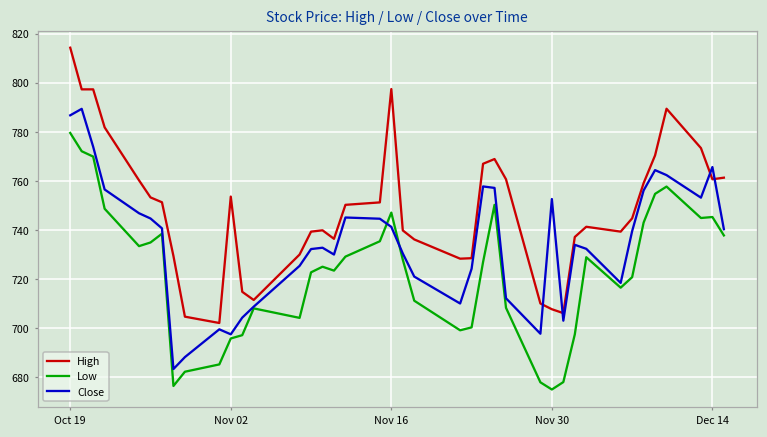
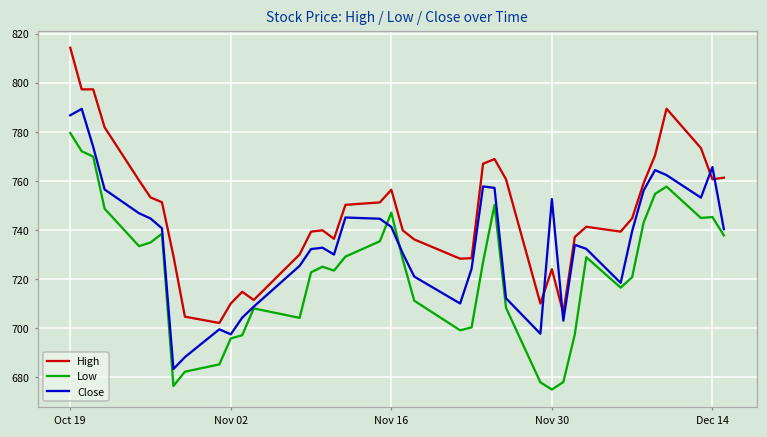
High, Nov 02: 754 -> 710
High, Nov 16: 798 -> 756
High, Nov 30: 708 -> 724
